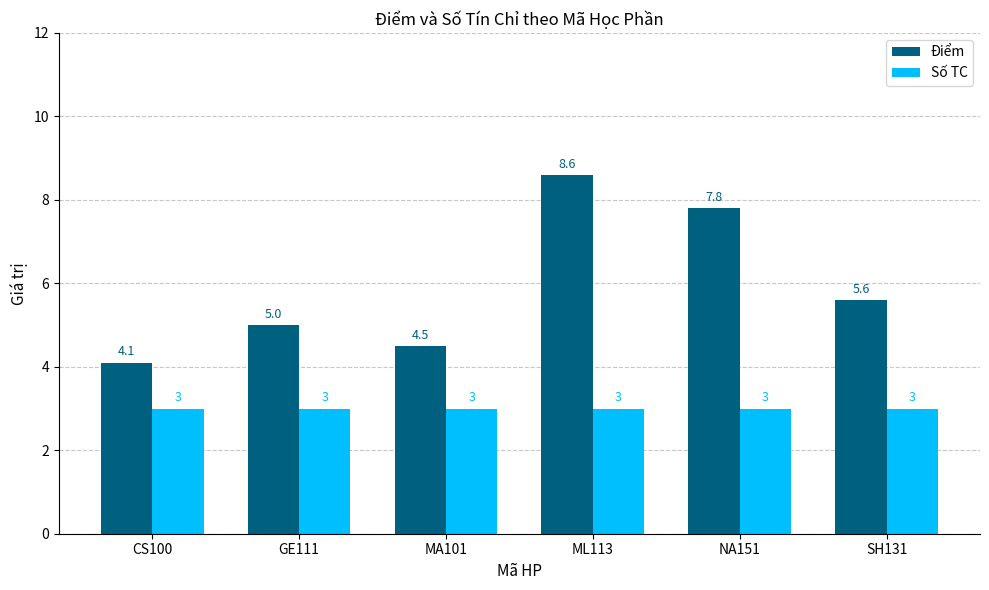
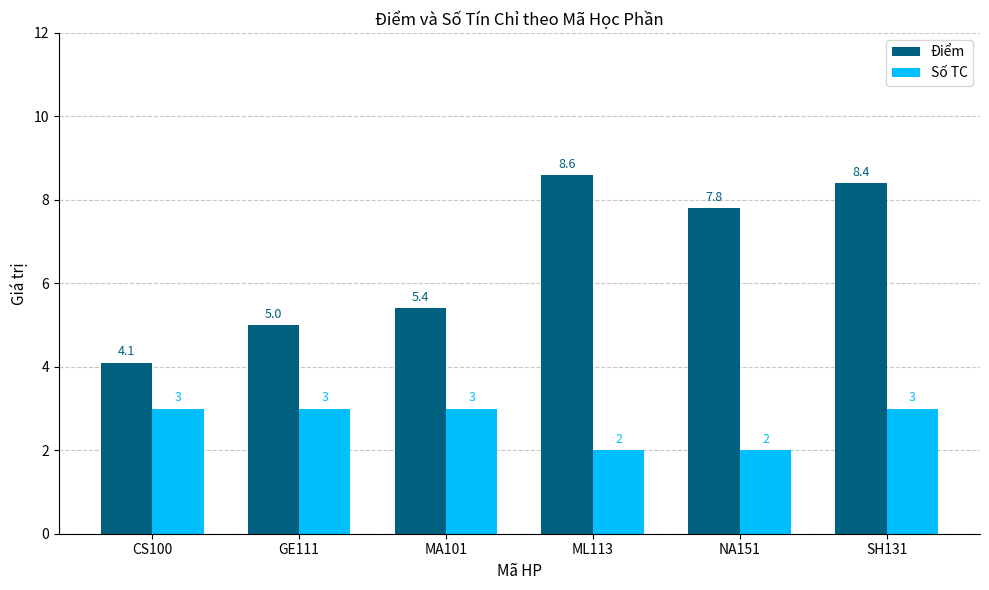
Điểm, MA101: 4.5 -> 5.4
Số TC, ML113: 3 -> 2
Số TC, NA151: 3 -> 2
Điểm, SH131: 5.6 -> 8.4
